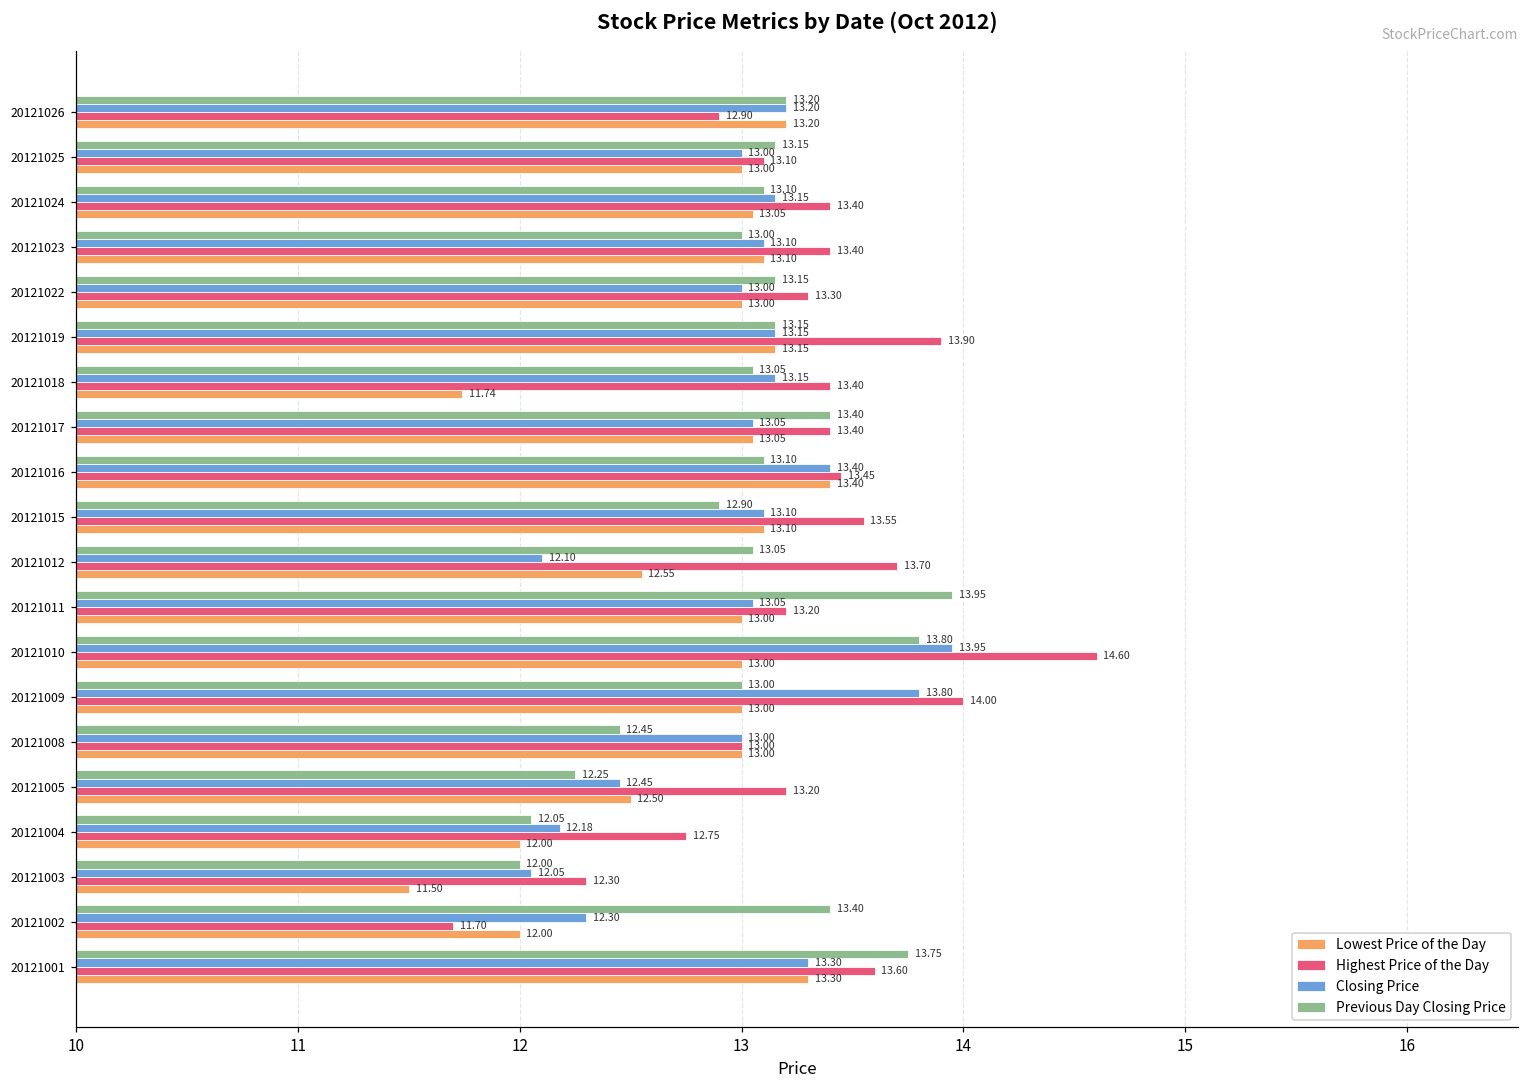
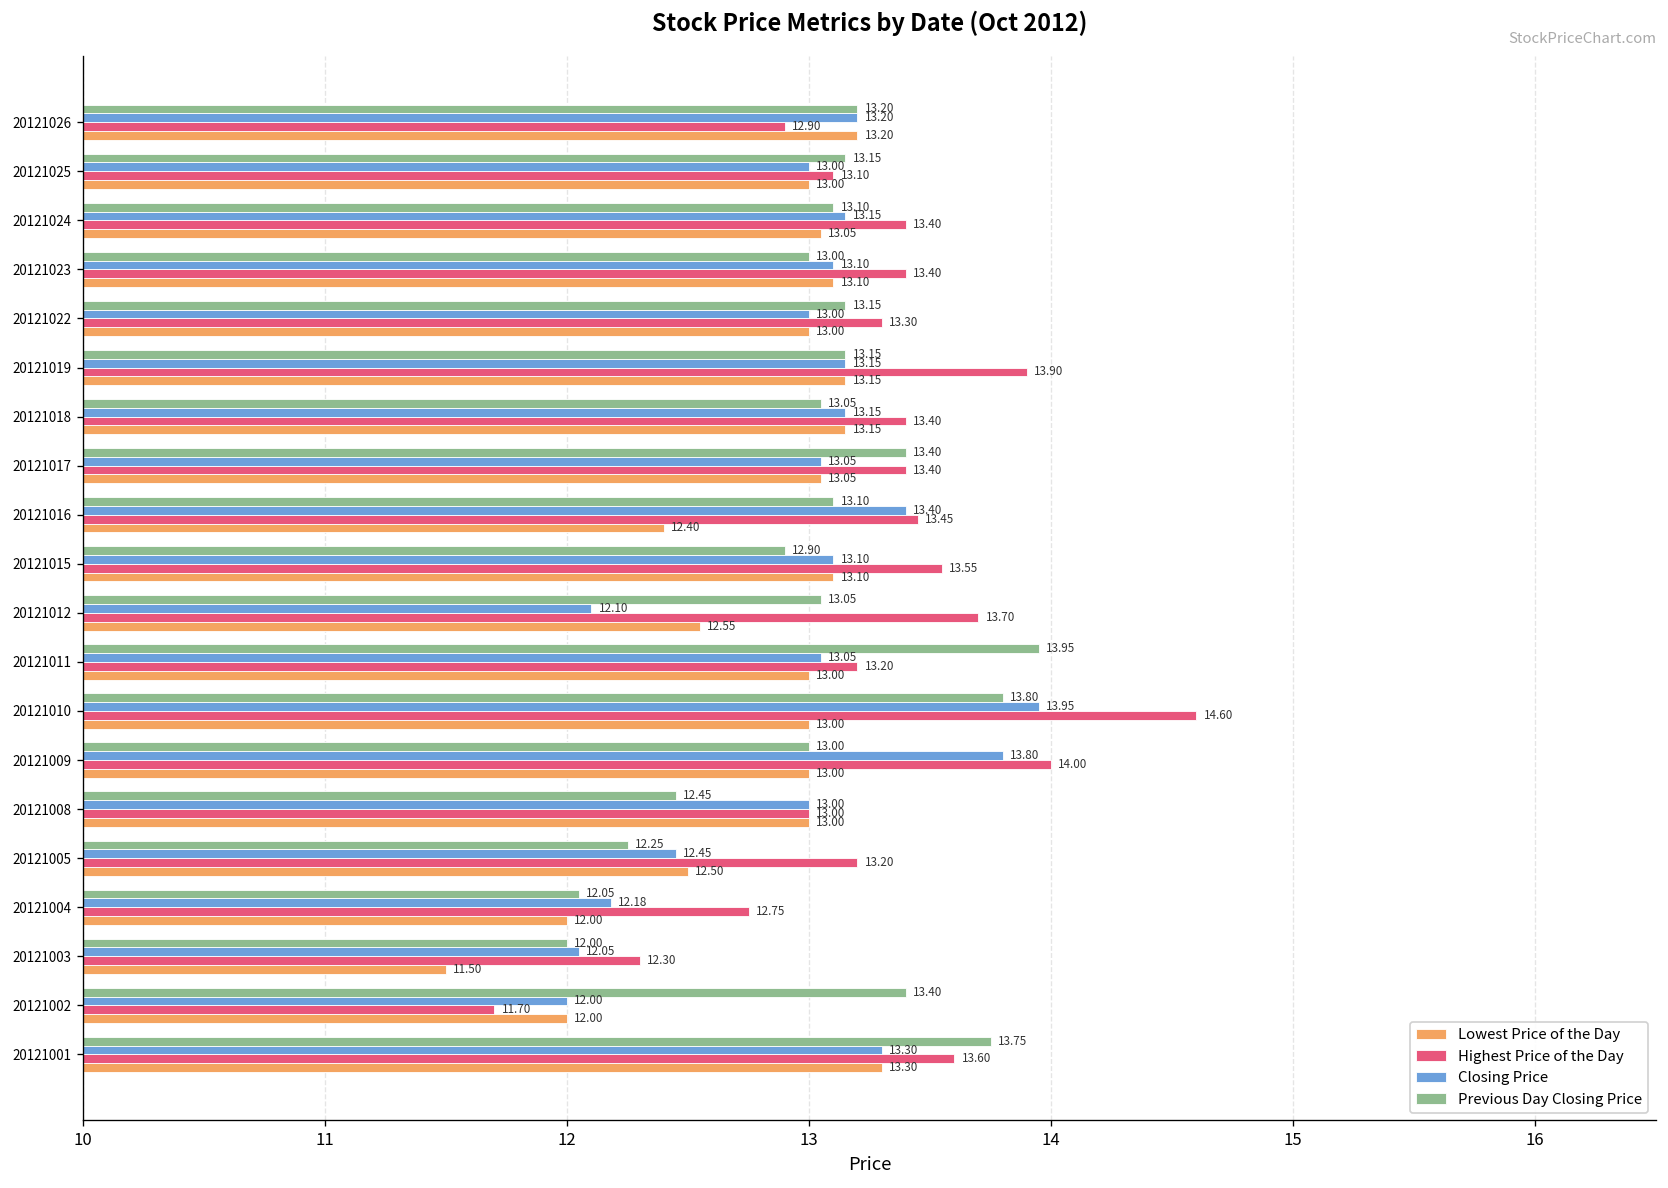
Lowest Price of the Day, 20121018: 11.74 -> 13.15
Lowest Price of the Day, 20121016: 13.40 -> 12.40
Closing Price, 20121002: 12.30 -> 12.00
